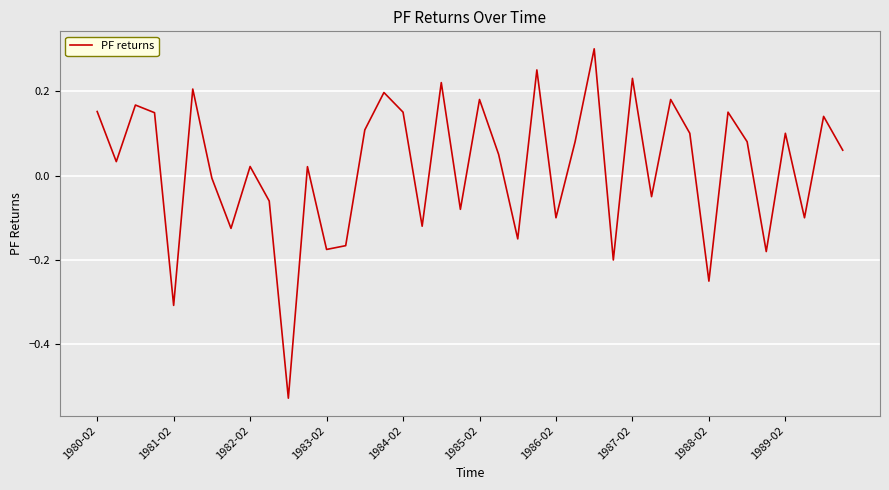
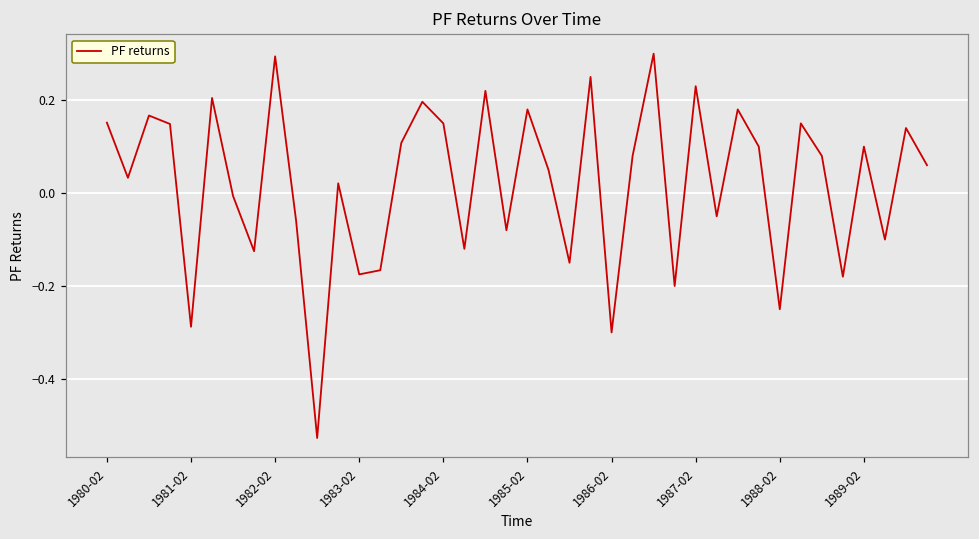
1981-02: -0.31 -> -0.29
1982-02: 0.02 -> 0.29
1986-02: -0.1 -> -0.3
